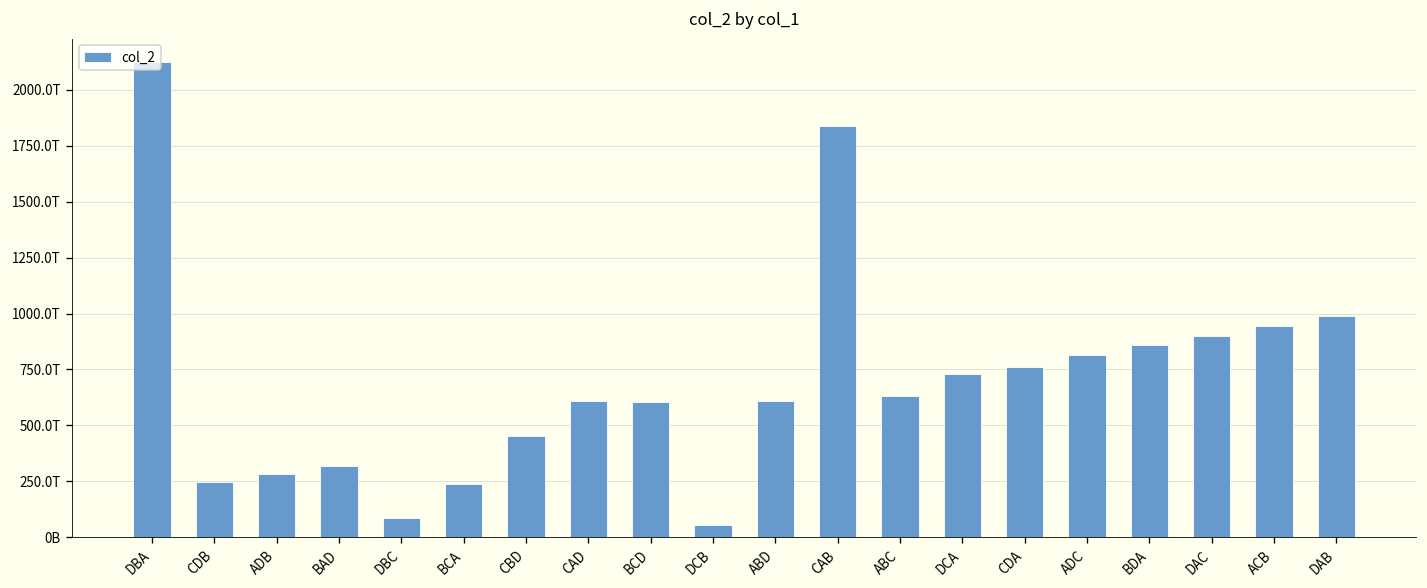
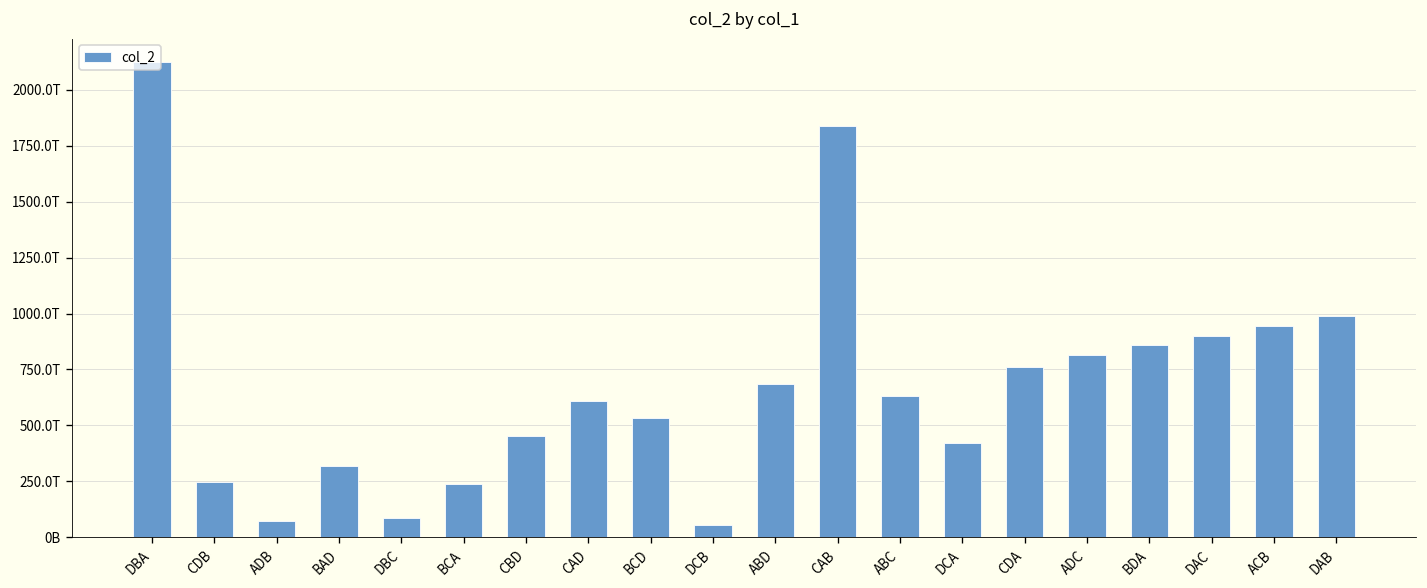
ADB: 280T -> 70T
BCD: 610T -> 530T
ABD: 610T -> 690T
DCA: 730T -> 420T
